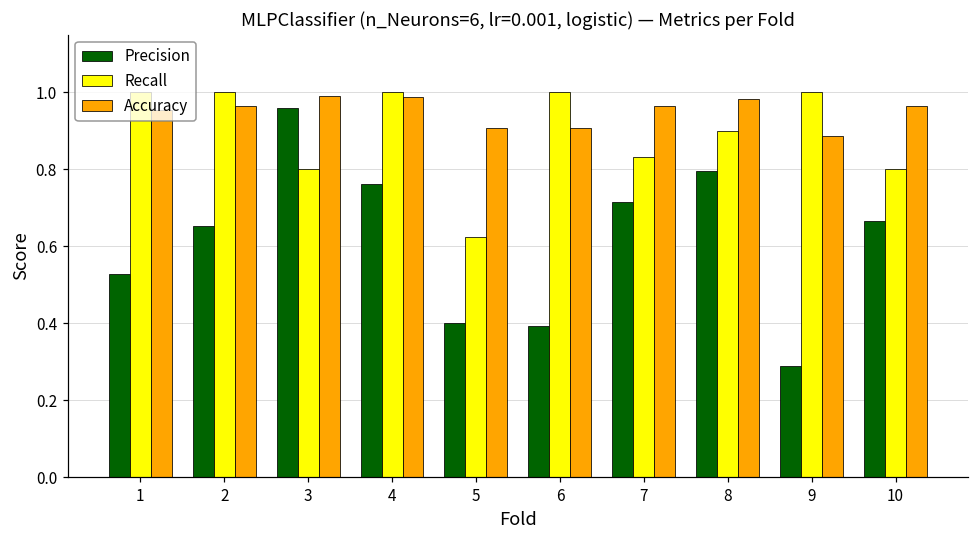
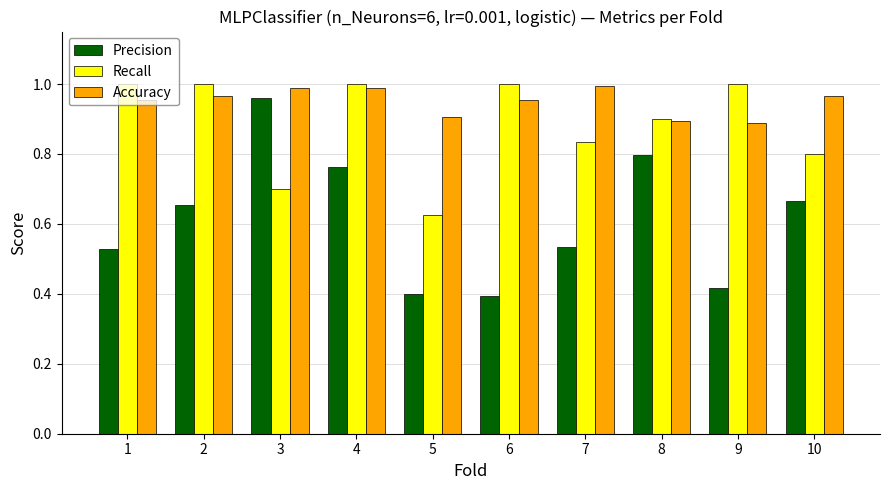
Recall, 3: 0.8 -> 0.7
Accuracy, 6: 0.91 -> 0.95
Precision, 7: 0.71 -> 0.53
Accuracy, 7: 0.97 -> 0.99
Accuracy, 8: 0.98 -> 0.90
Precision, 9: 0.29 -> 0.42
